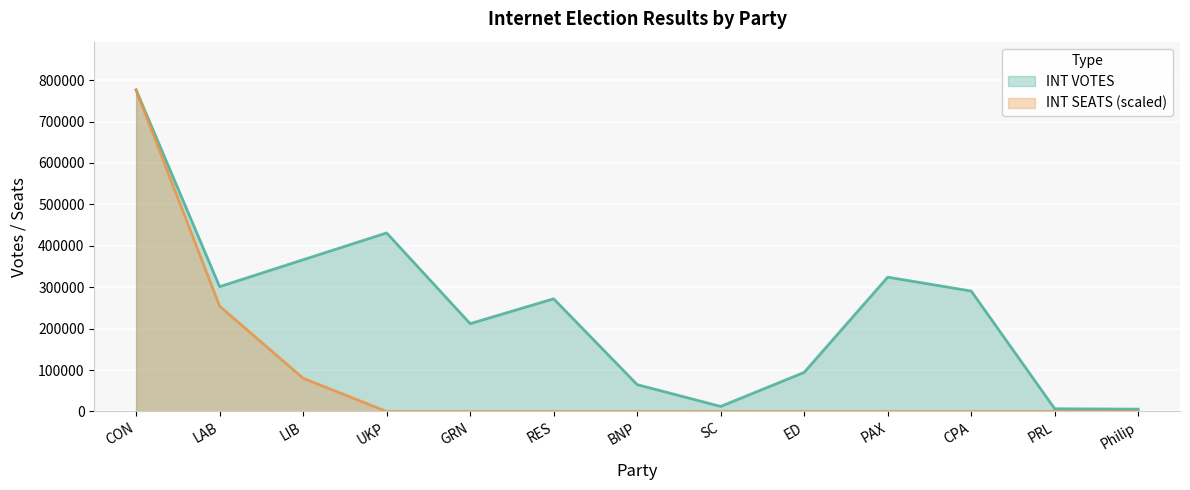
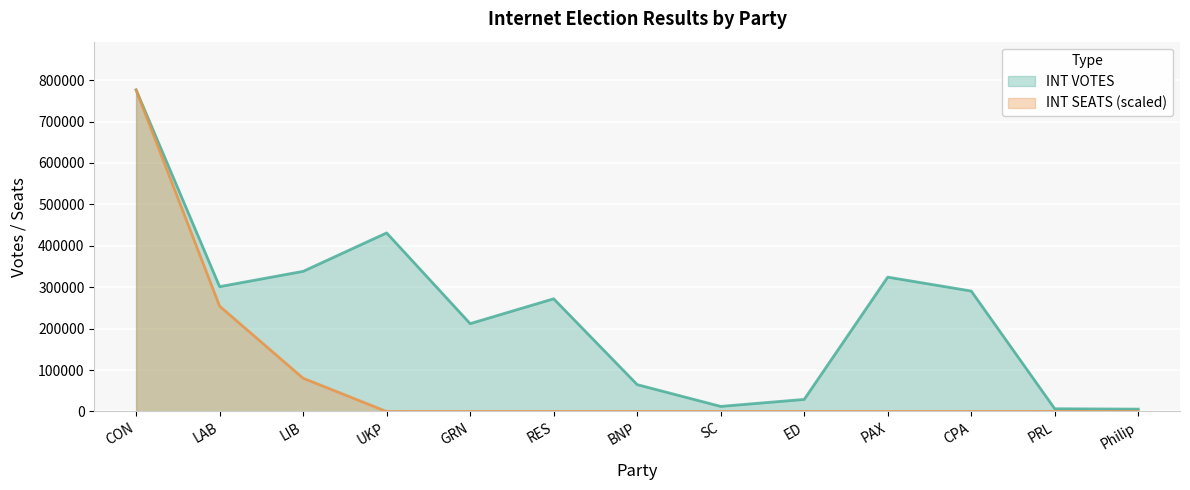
INT VOTES, LIB: 370000 -> 340000
INT VOTES, ED: 90000 -> 30000
